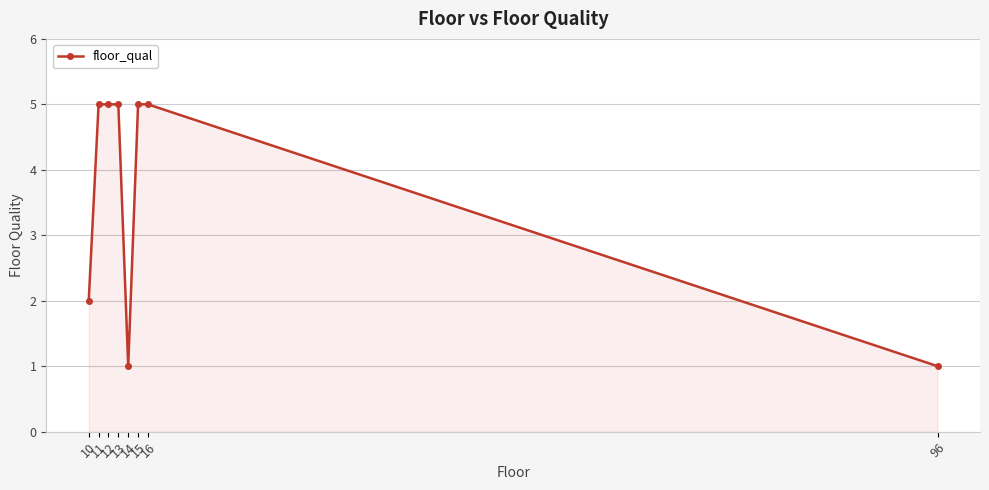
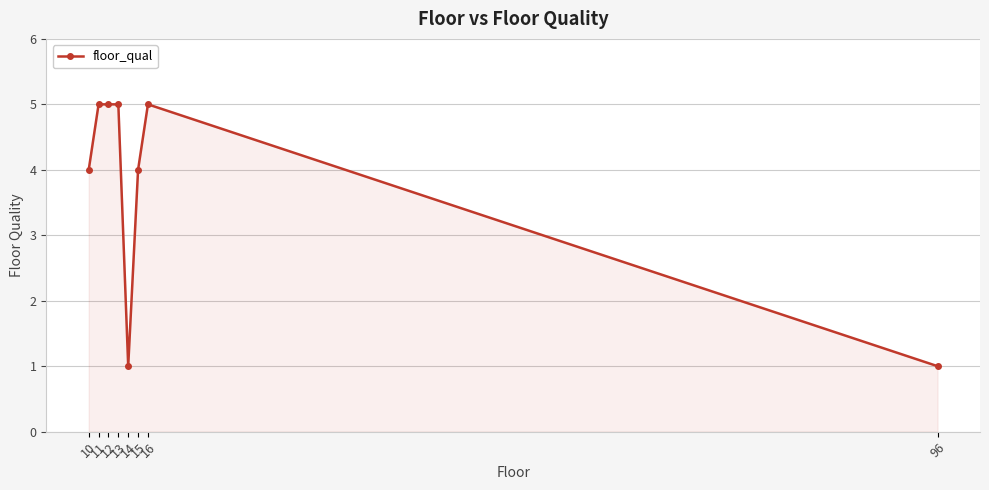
10: 2 -> 4
15: 5 -> 4
